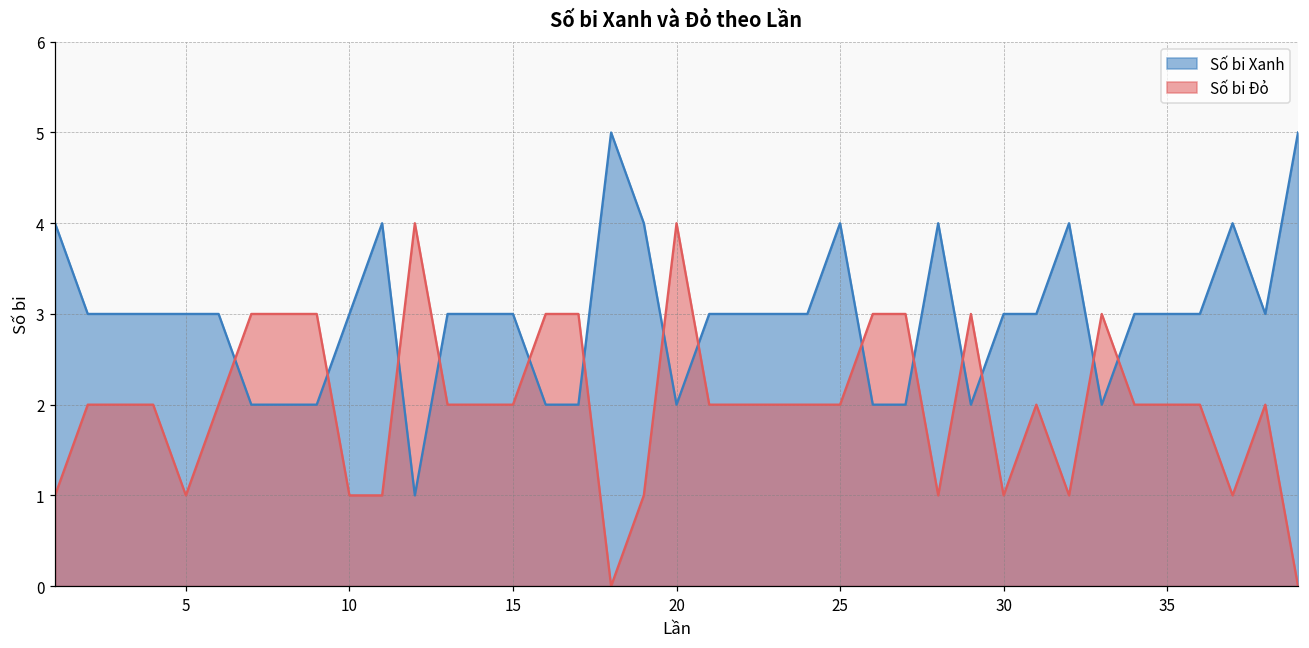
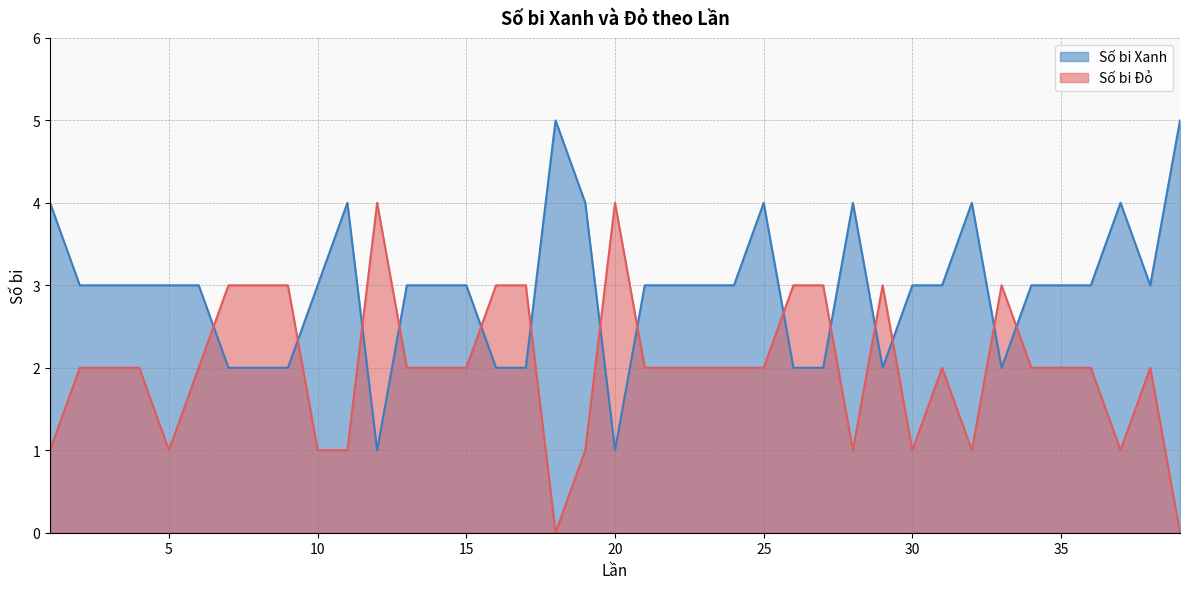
Số bi Xanh, 20: 2 -> 1
